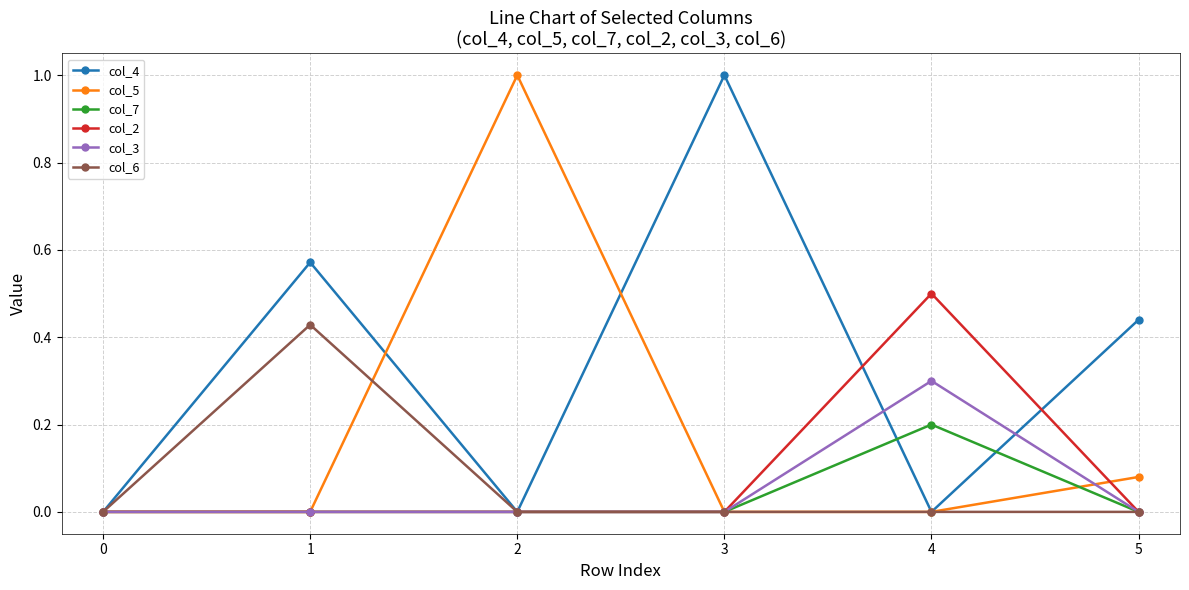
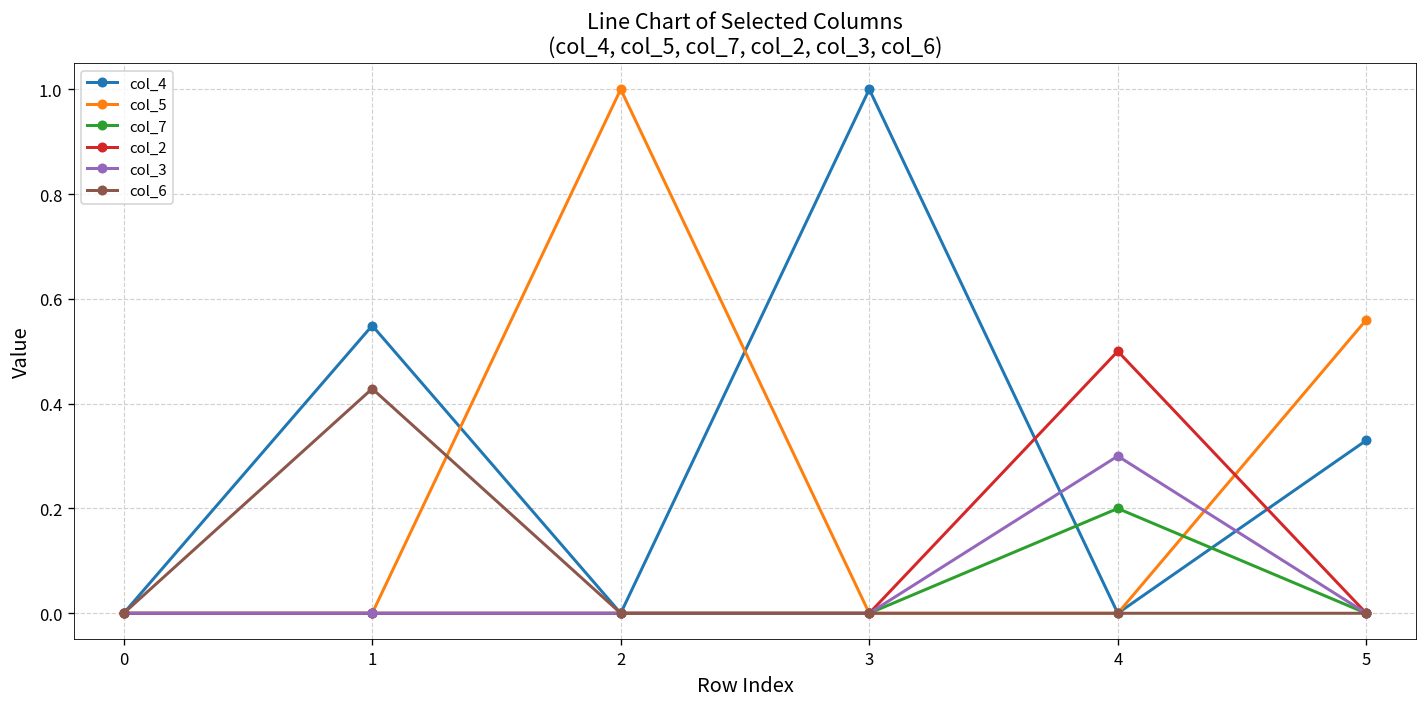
col_4, 1: 0.57 -> 0.55
col_4, 5: 0.44 -> 0.33
col_5, 5: 0.08 -> 0.56
